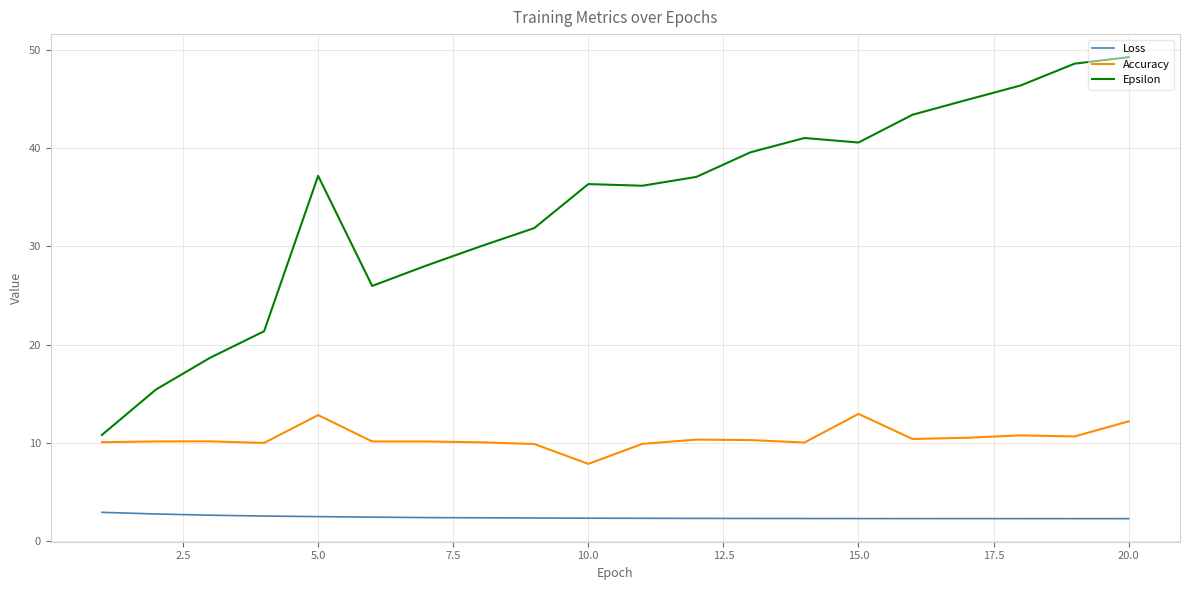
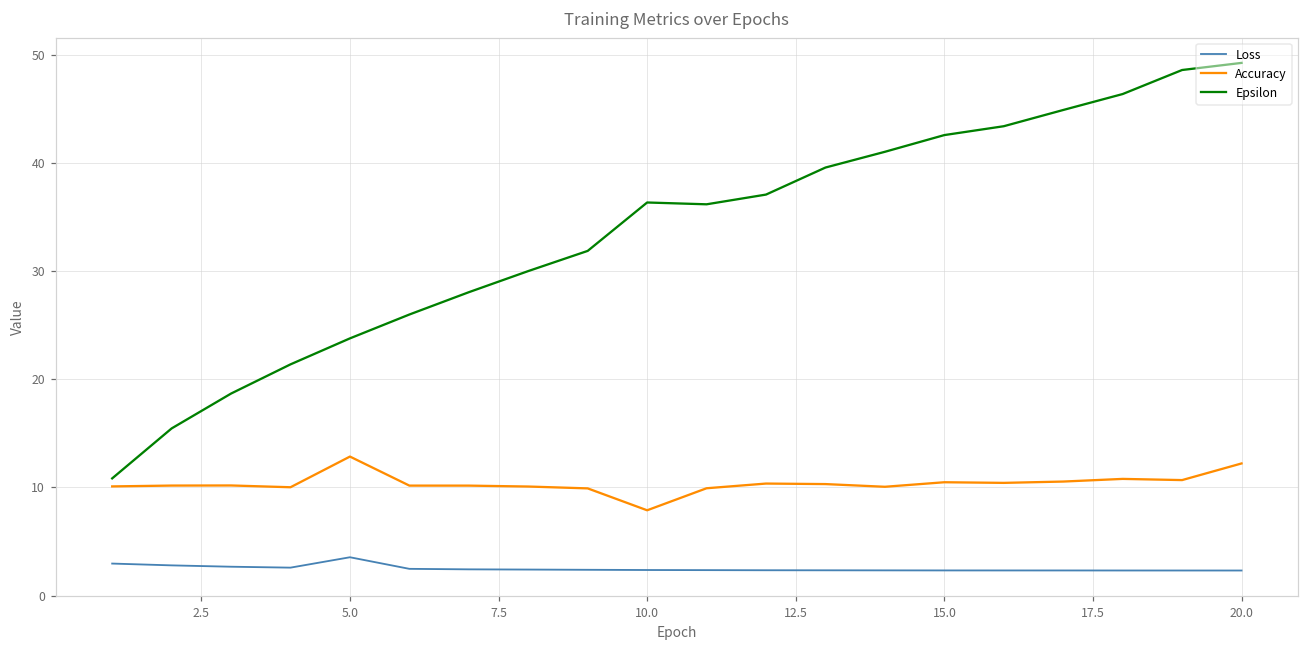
Loss, 5.0: 3 -> 4
Epsilon, 5.0: 37 -> 24
Accuracy, 15.0: 13 -> 10
Epsilon, 15.0: 41 -> 43
